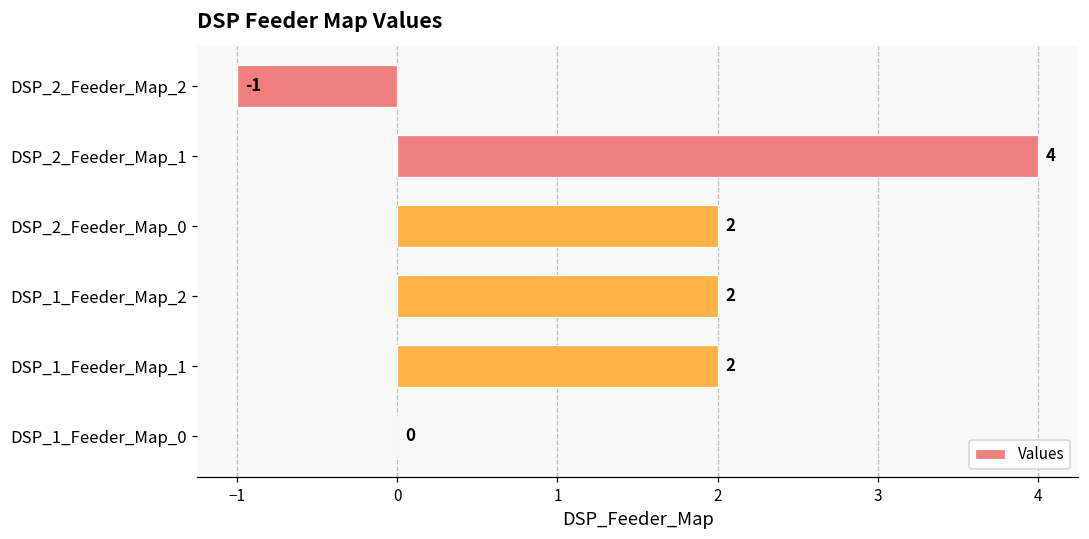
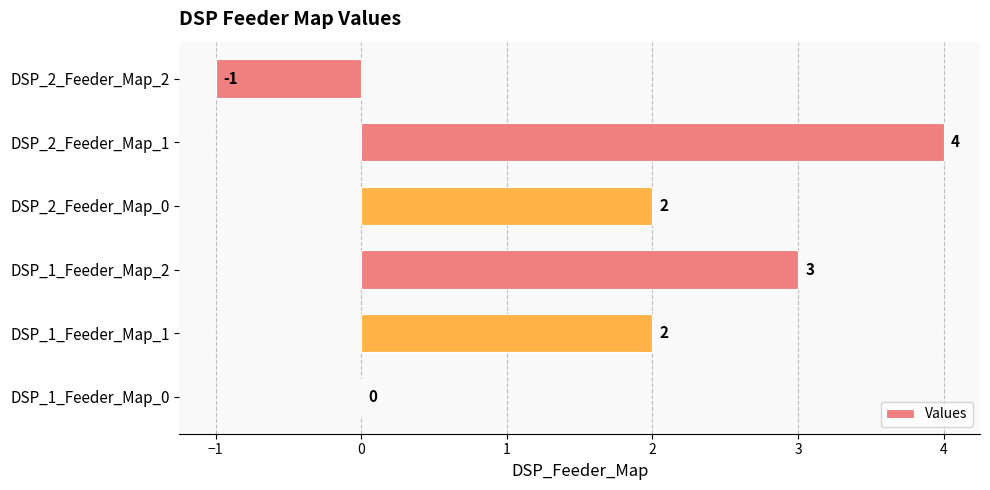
DSP_1_Feeder_Map_2: 2 -> 3
